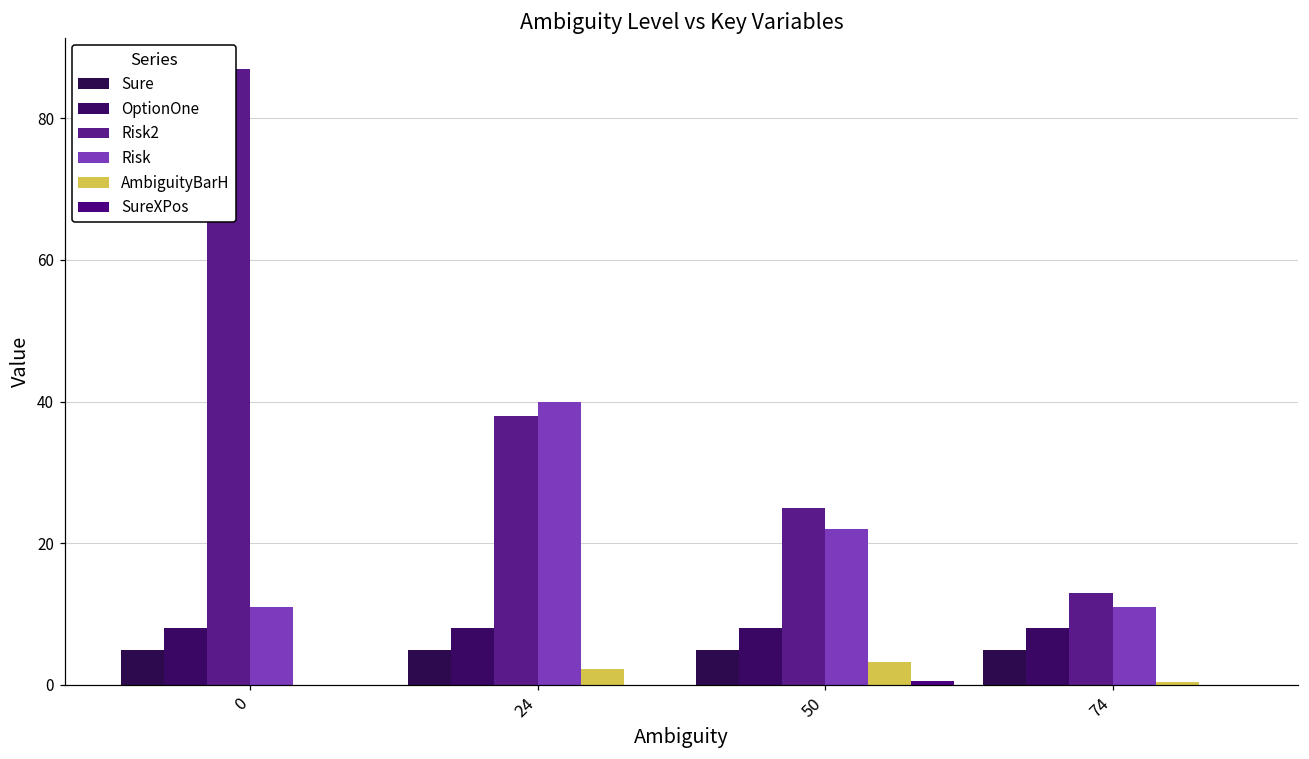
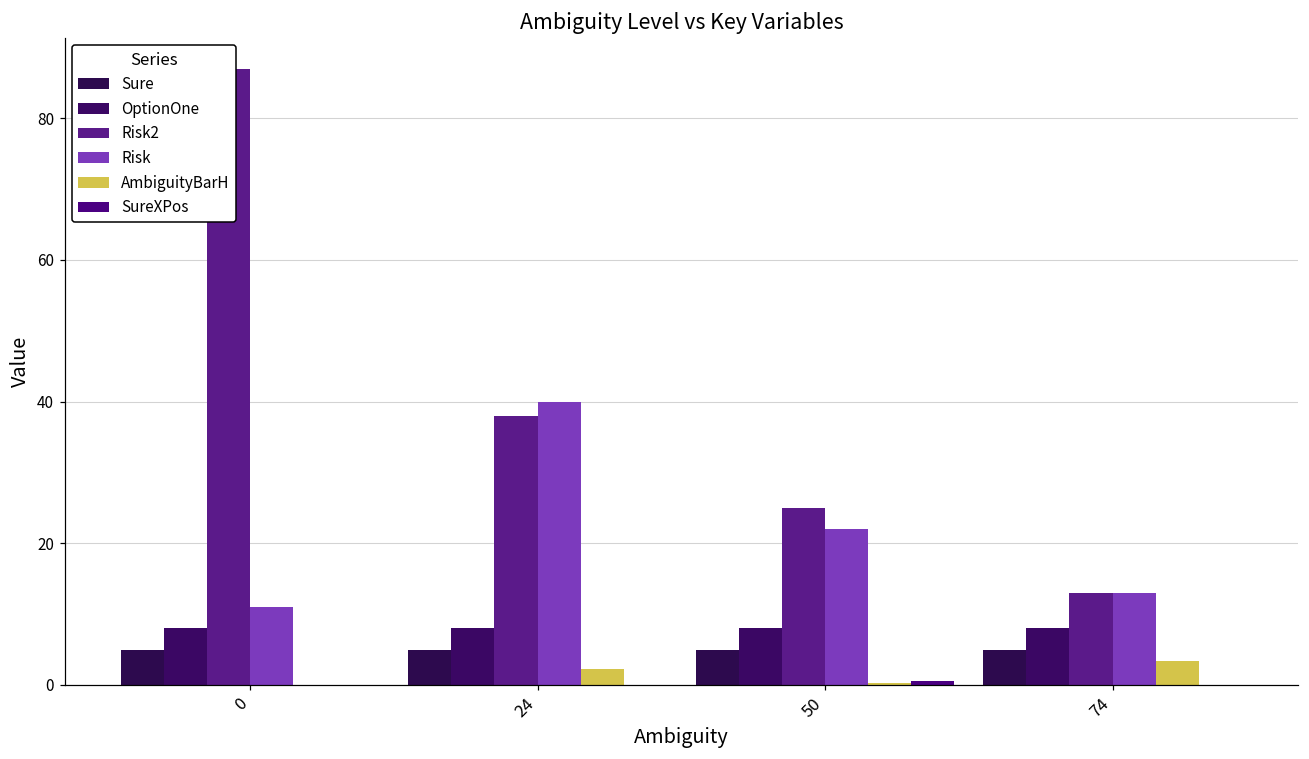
AmbiguityBarH, 50: 3 -> 0
Risk, 74: 11 -> 13
AmbiguityBarH, 74: 0 -> 3
